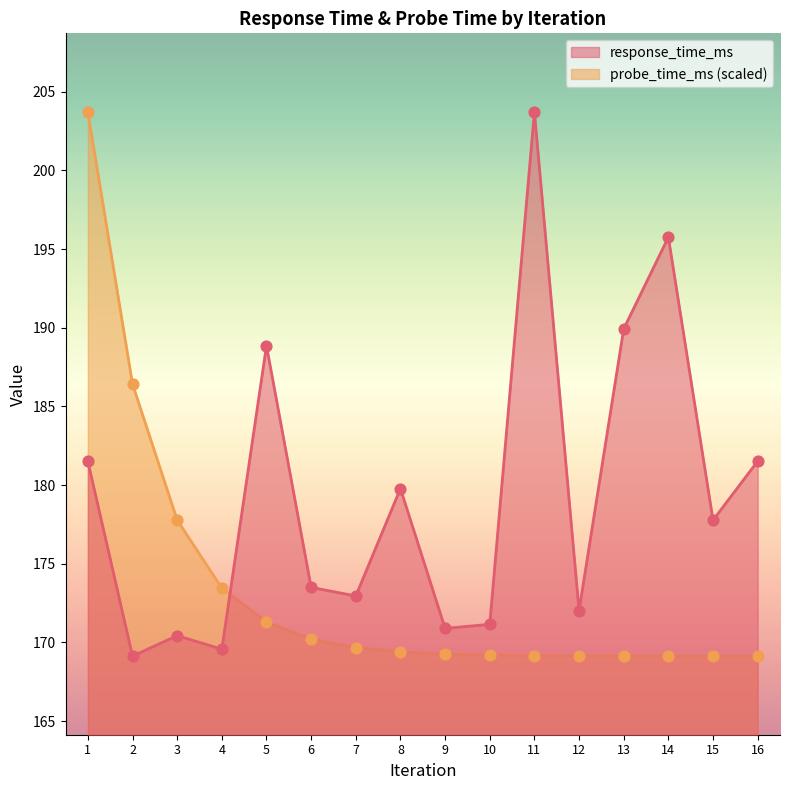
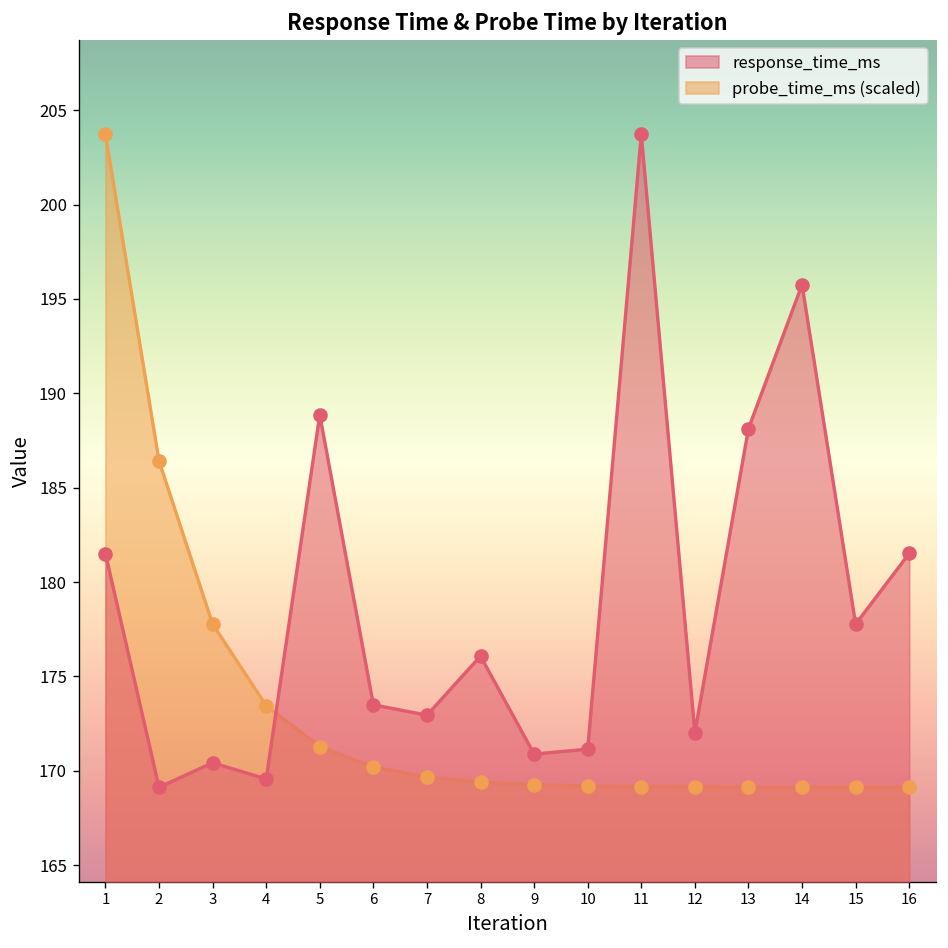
response_time_ms, 8: 179.8 -> 176.1
response_time_ms, 13: 189.9 -> 188.1
